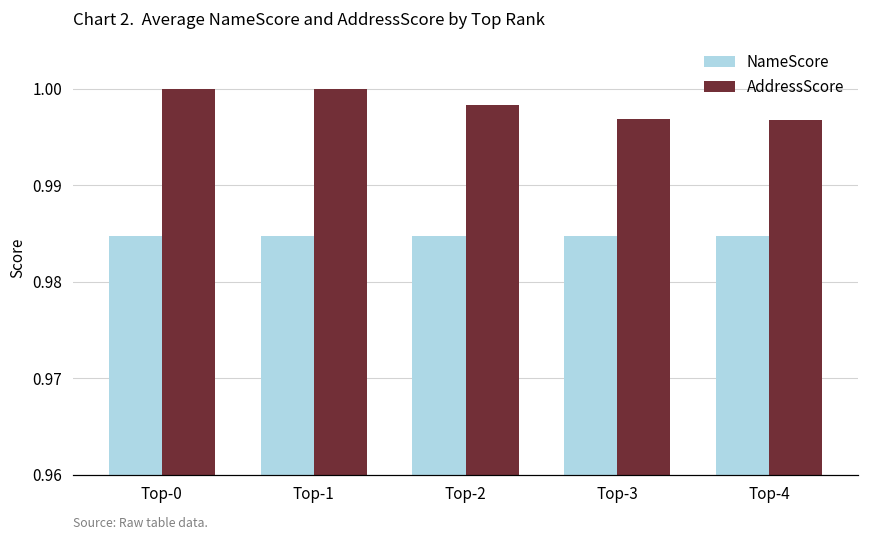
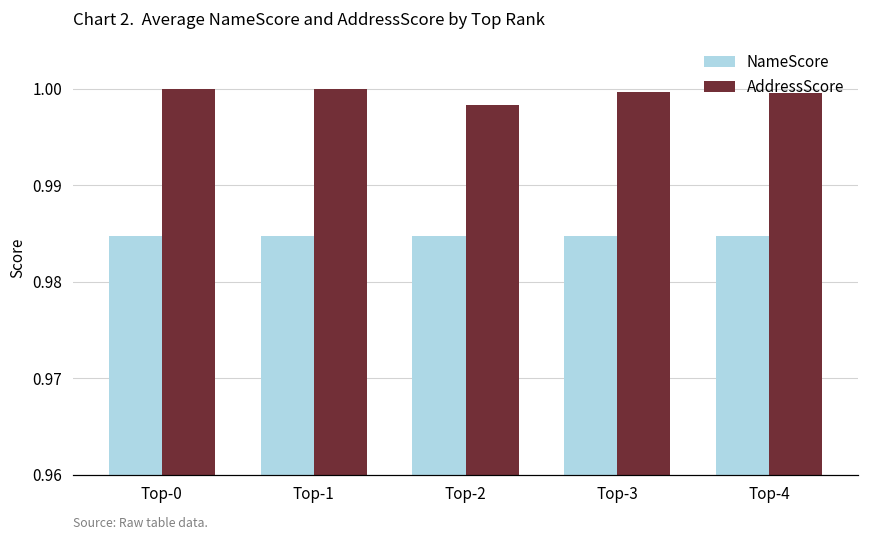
AddressScore, Top-3: 0.997 -> 1.000
AddressScore, Top-4: 0.997 -> 0.999
